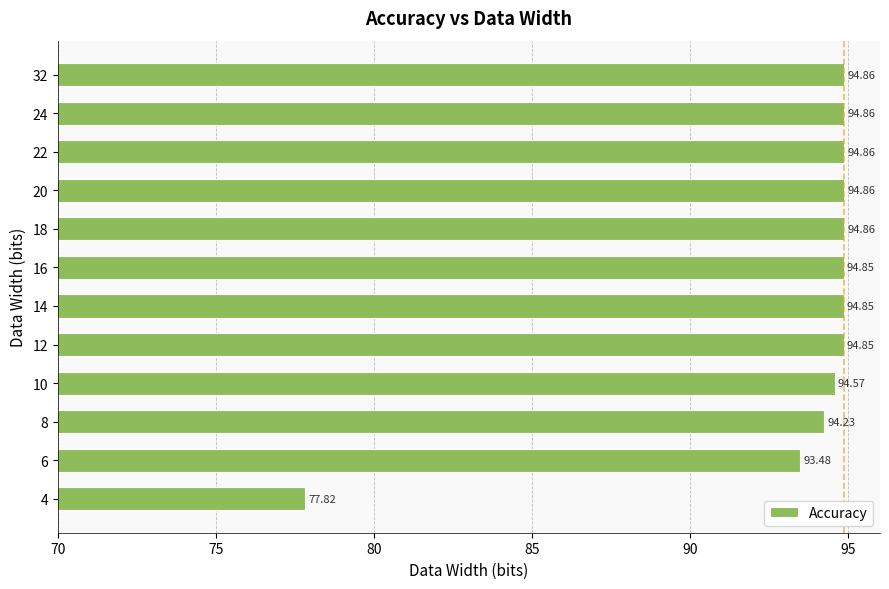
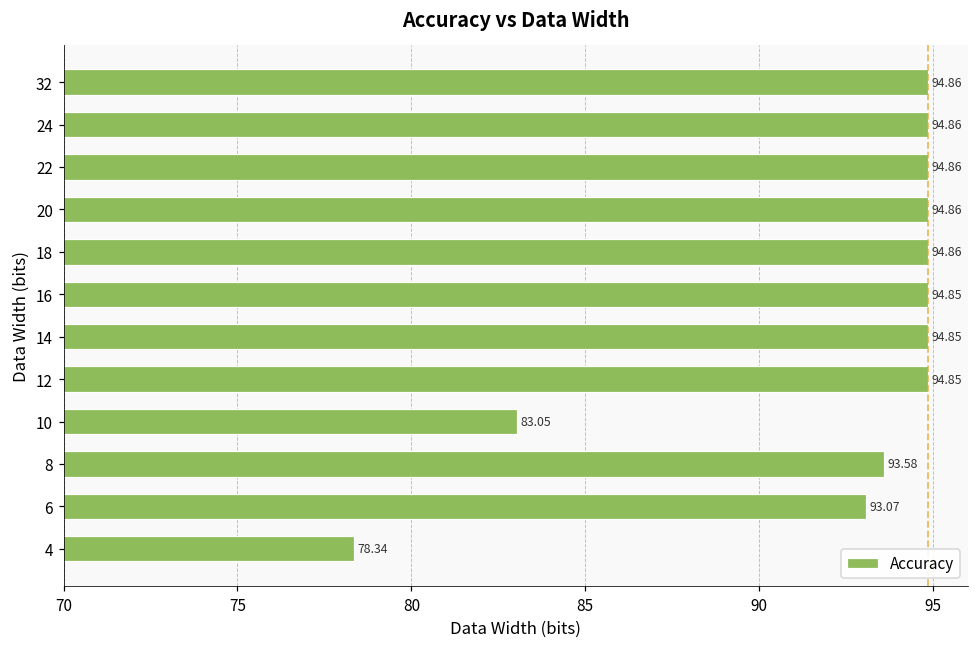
10: 94.57 -> 83.05
8: 94.23 -> 93.58
6: 93.48 -> 93.07
4: 77.82 -> 78.34
